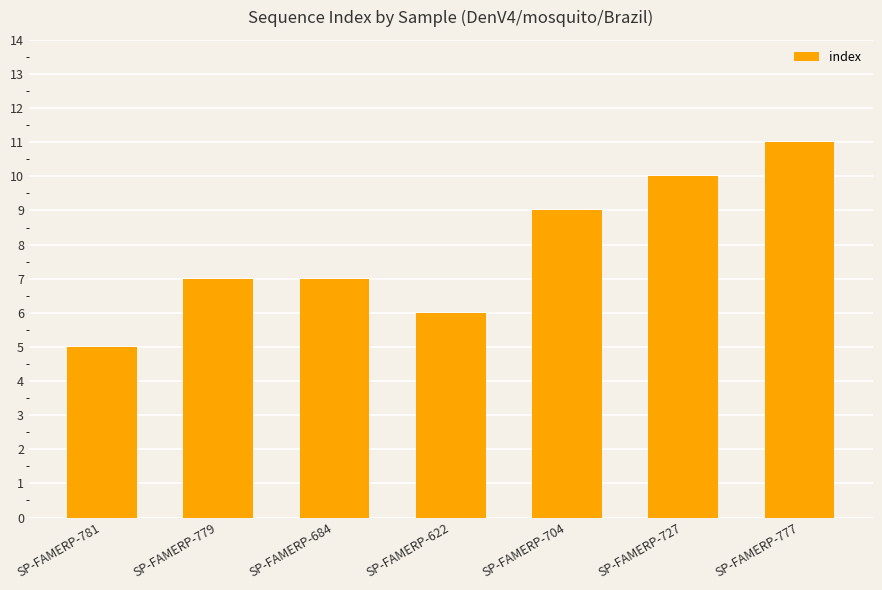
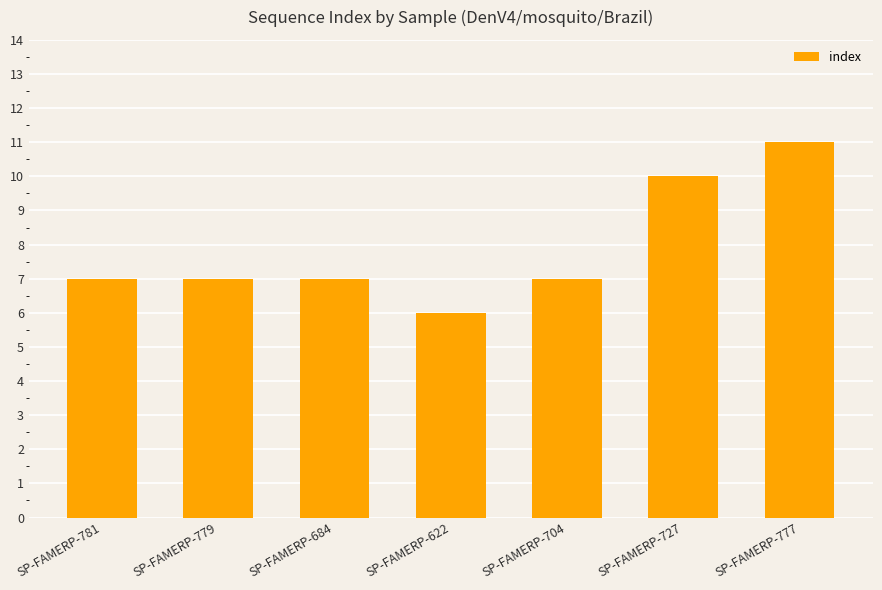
SP-FAMERP-781: 5 -> 7
SP-FAMERP-704: 9 -> 7
